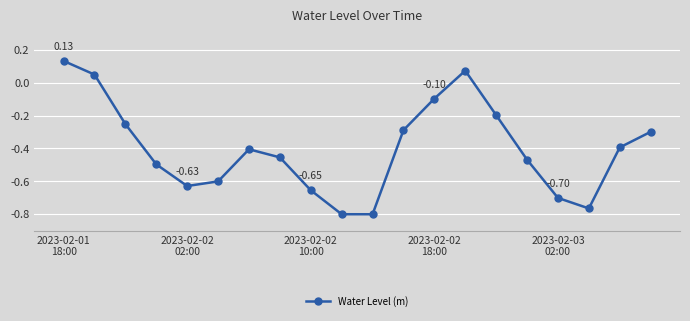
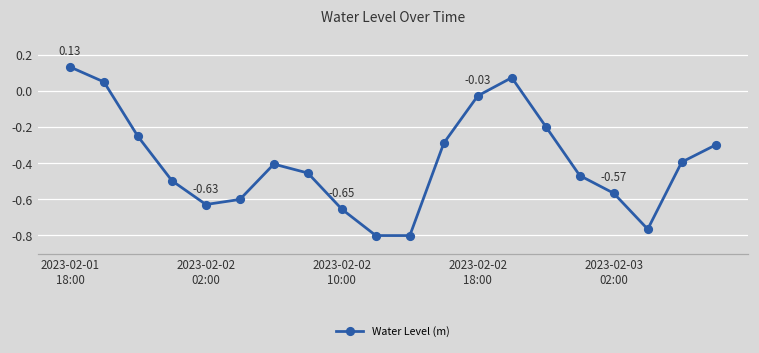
2023-02-02 18:00: -0.10 -> -0.03
2023-02-03 02:00: -0.70 -> -0.57
